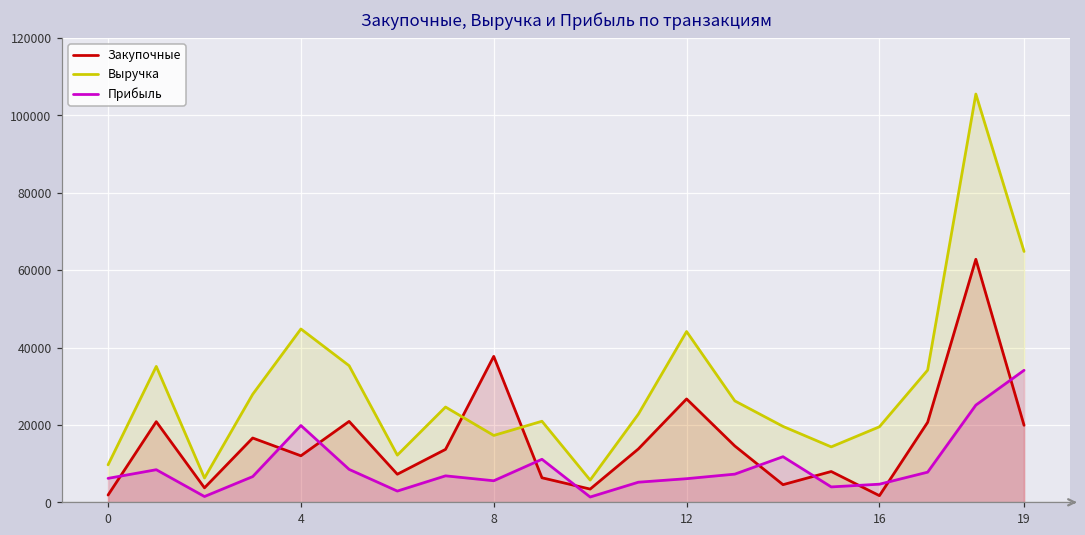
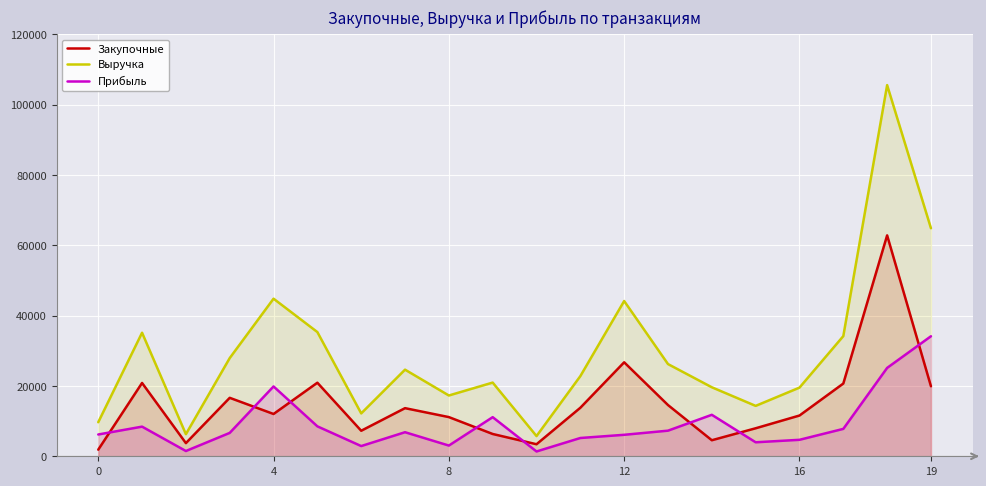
Закупочные, 8: 38000 -> 11000
Прибыль, 8: 6000 -> 3000
Закупочные, 16: 2000 -> 12000
